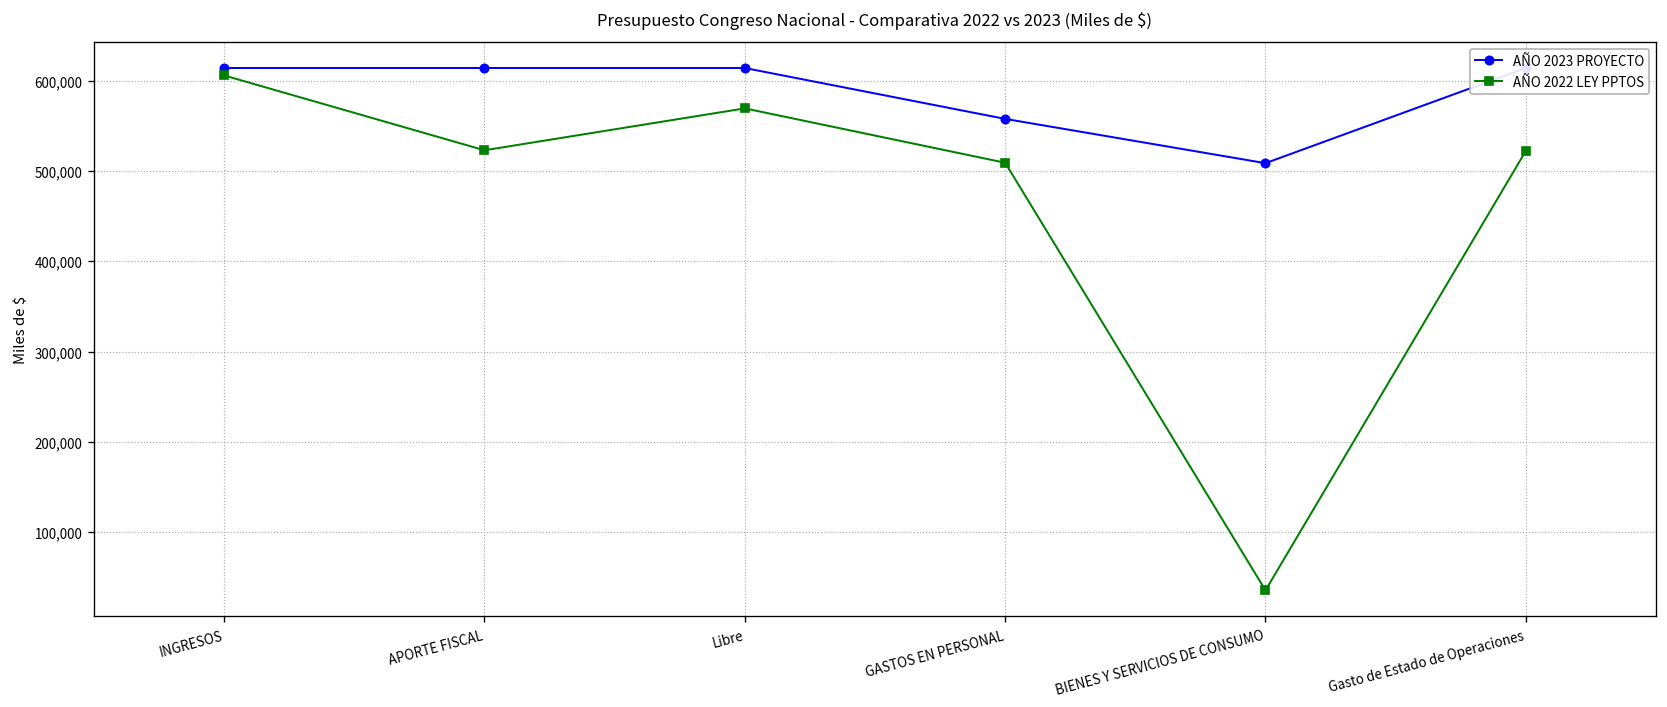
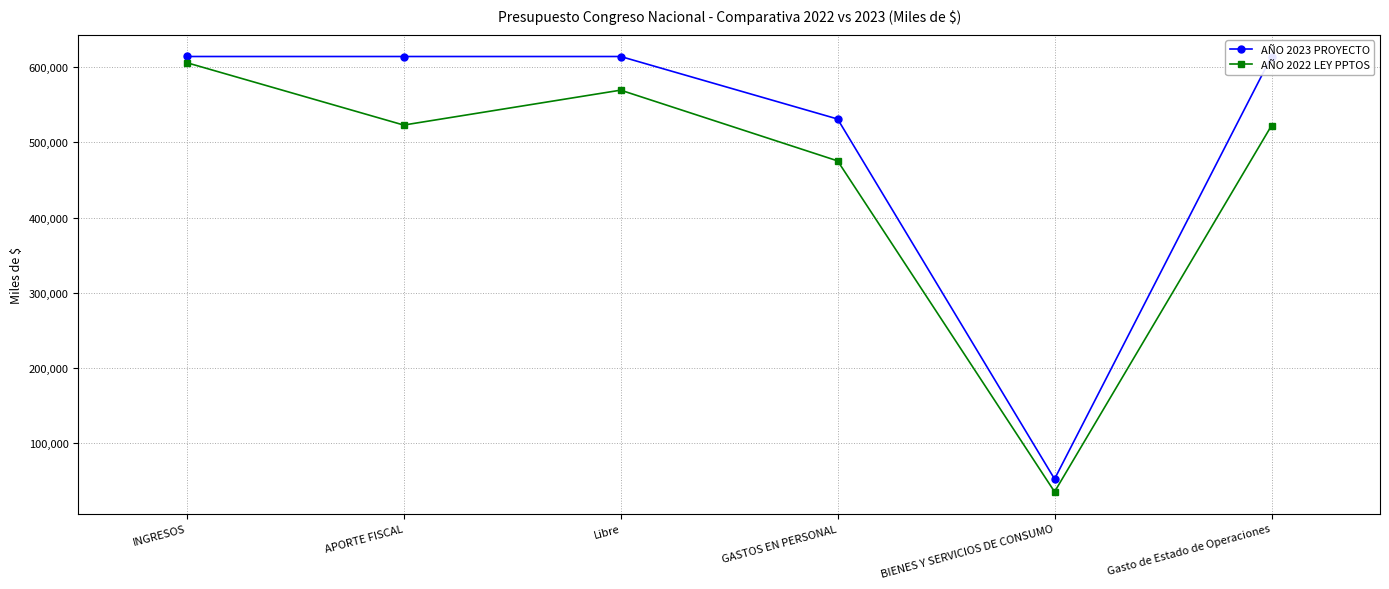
AÑO 2023 PROYECTO, GASTOS EN PERSONAL: 560,000 -> 530,000
AÑO 2022 LEY PPTOS, GASTOS EN PERSONAL: 510,000 -> 480,000
AÑO 2023 PROYECTO, BIENES Y SERVICIOS DE CONSUMO: 510,000 -> 50,000
